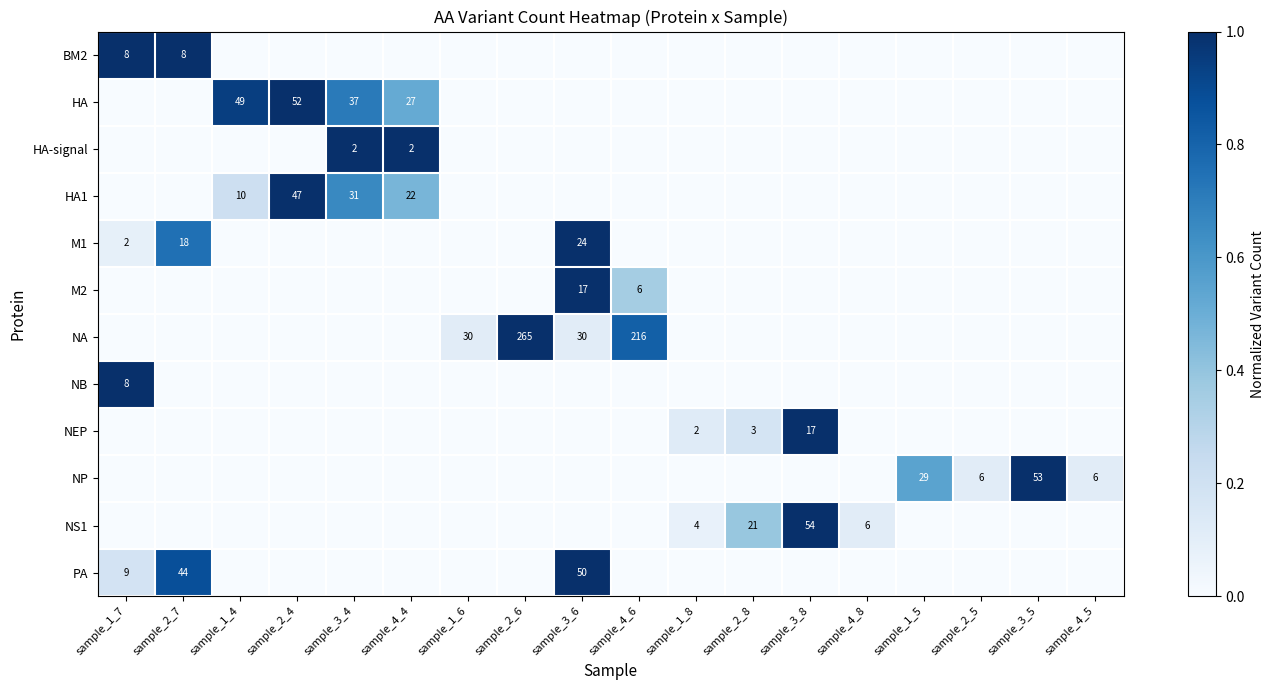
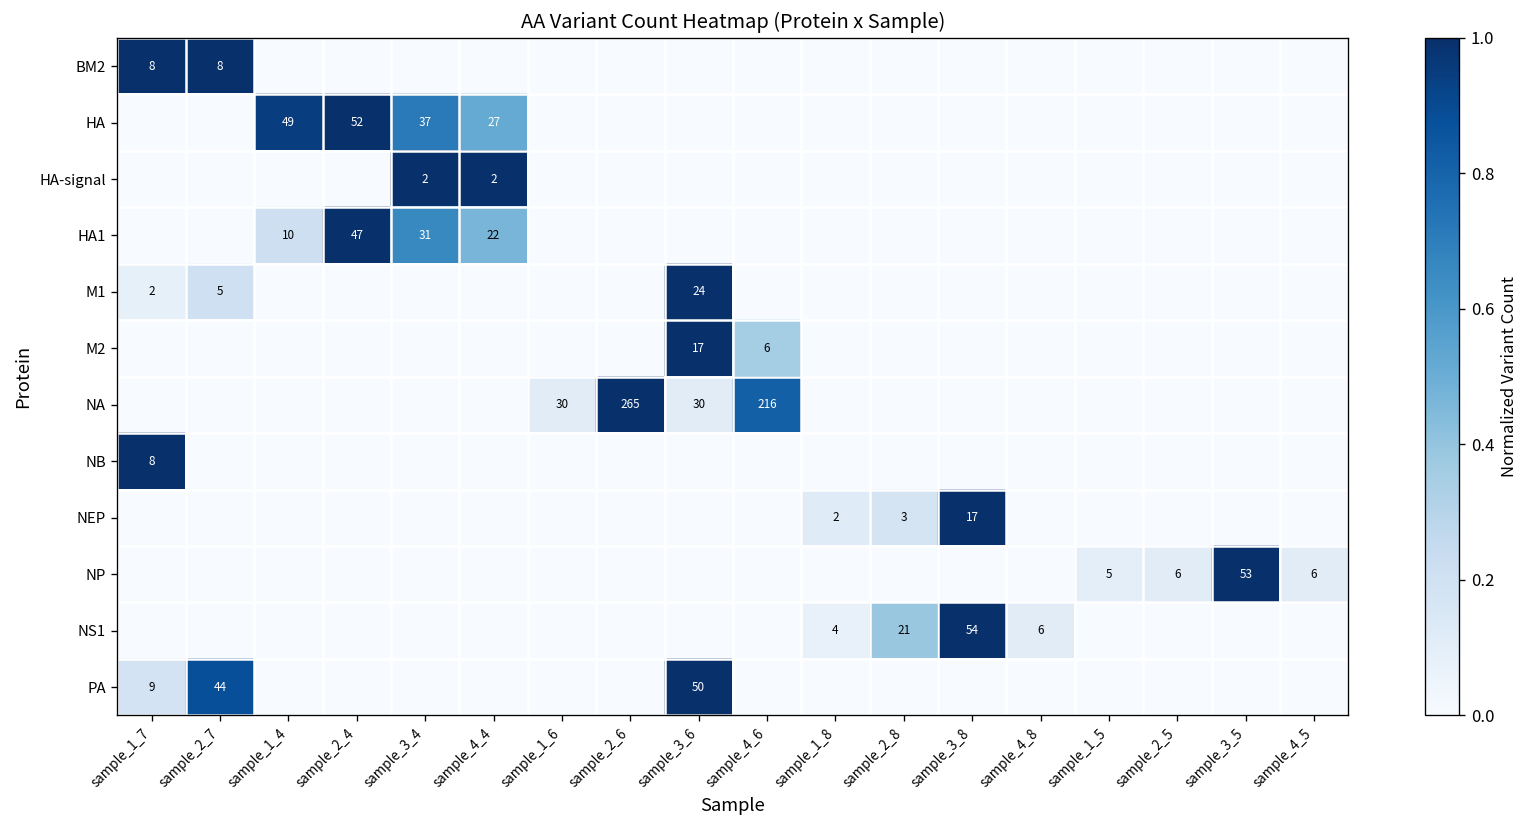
M1, sample_2_7: 18 -> 5
NP, sample_1_5: 29 -> 5
